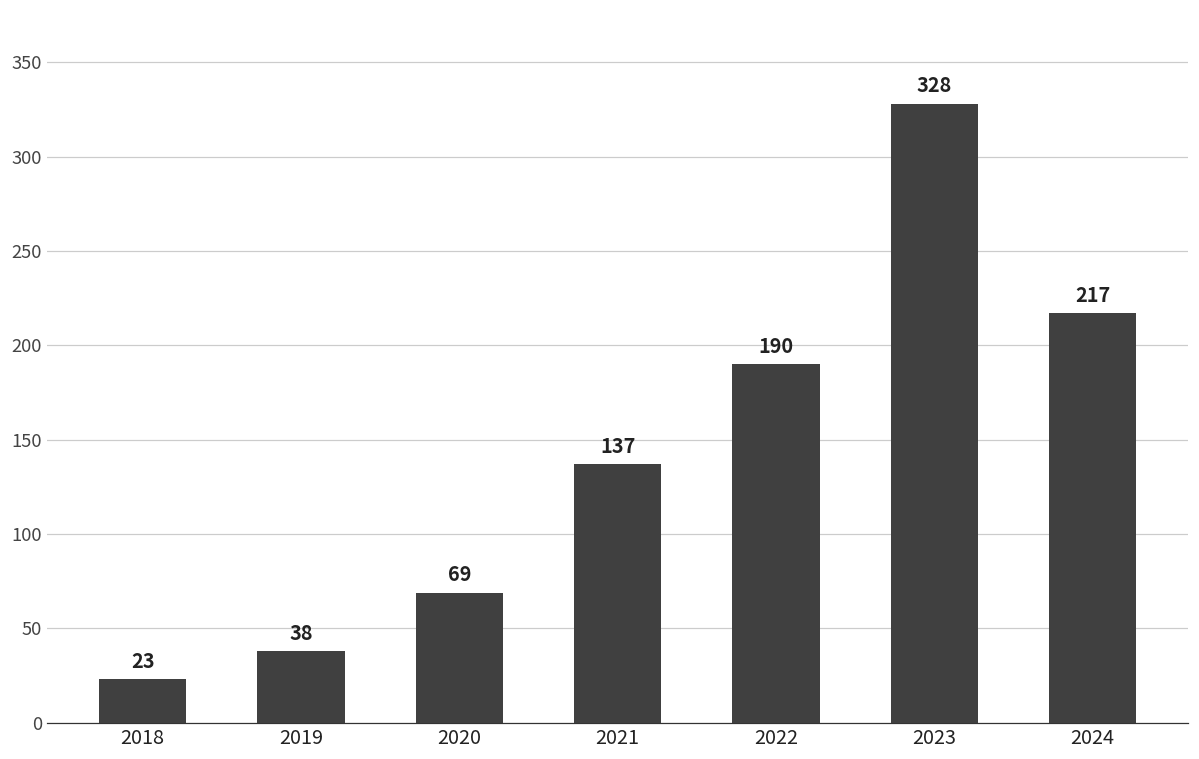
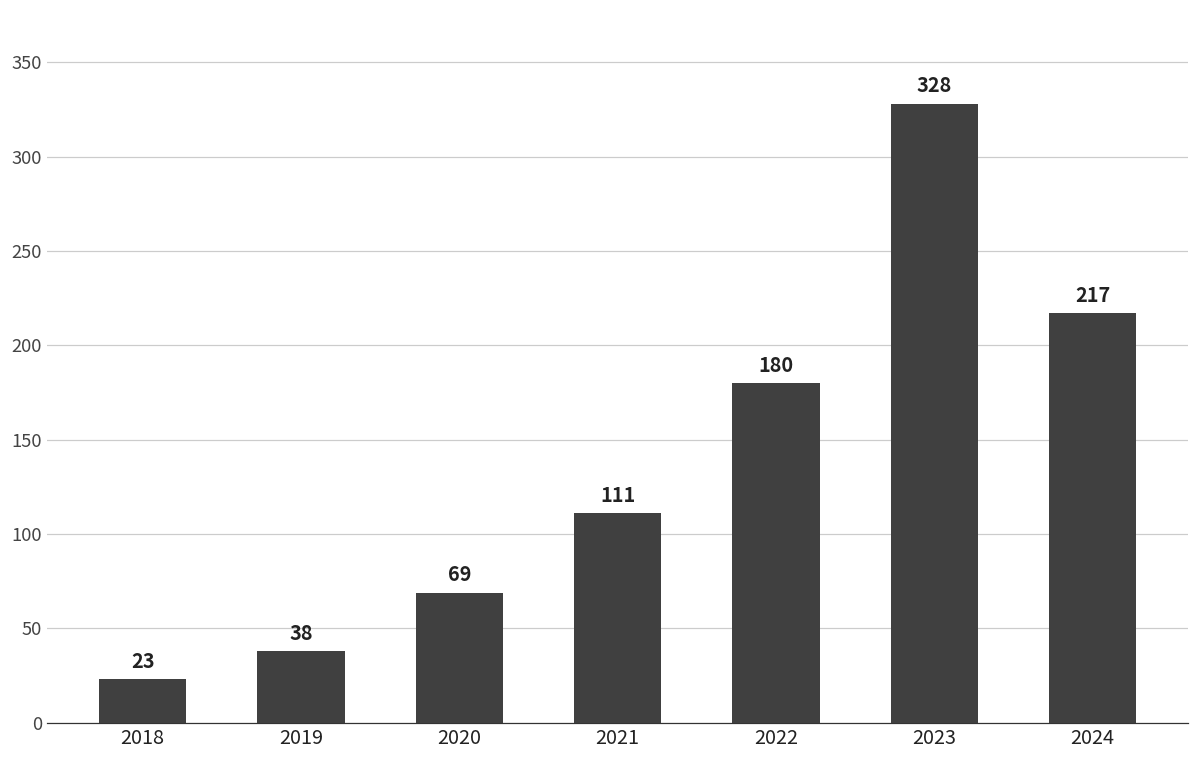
2021: 137 -> 111
2022: 190 -> 180
